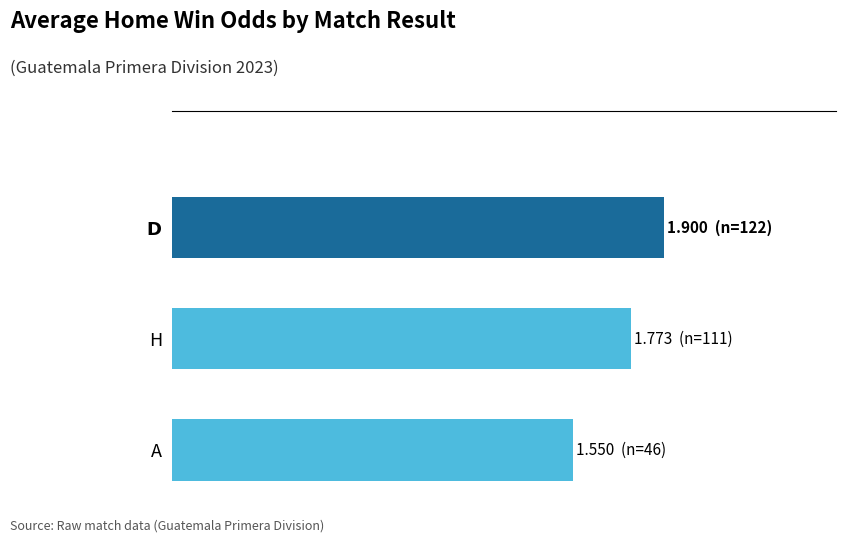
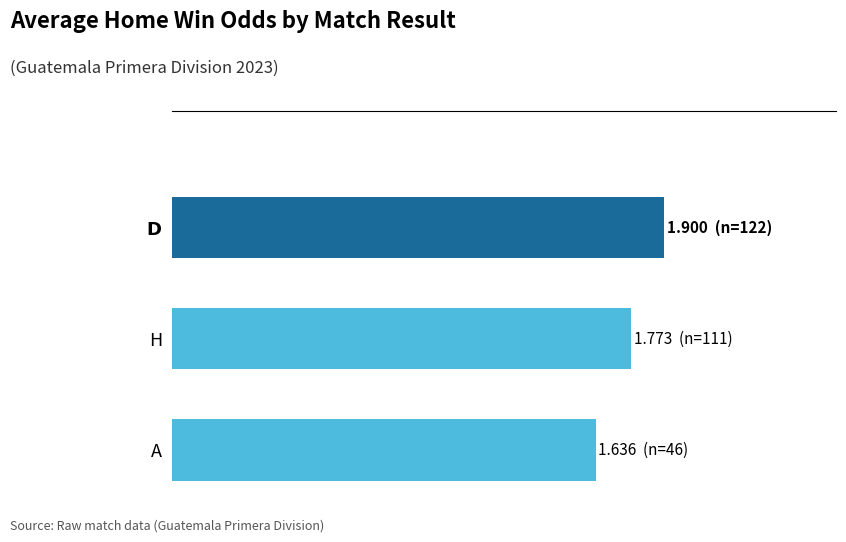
A: 1.550 -> 1.636
